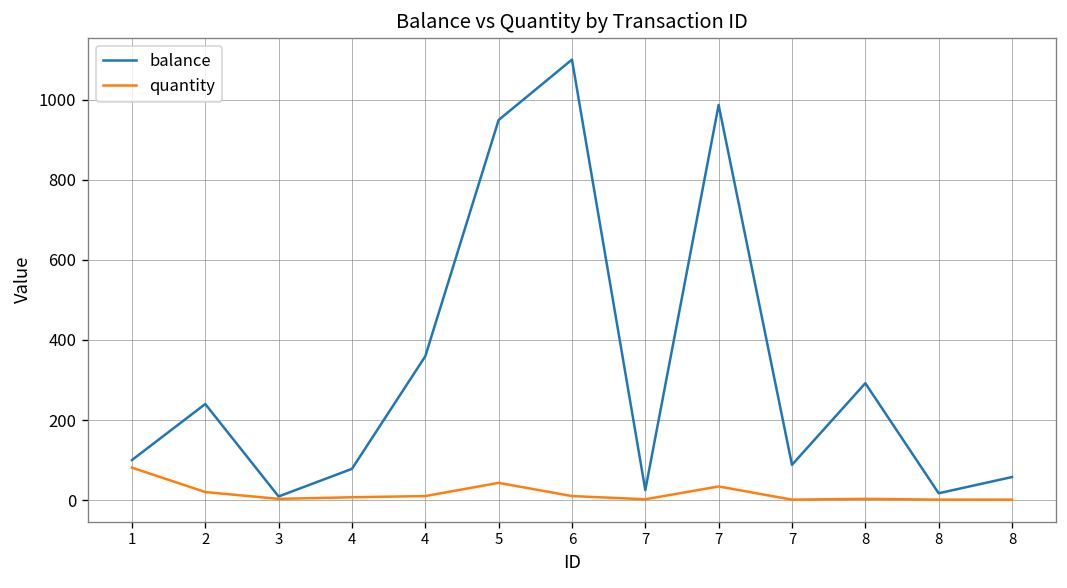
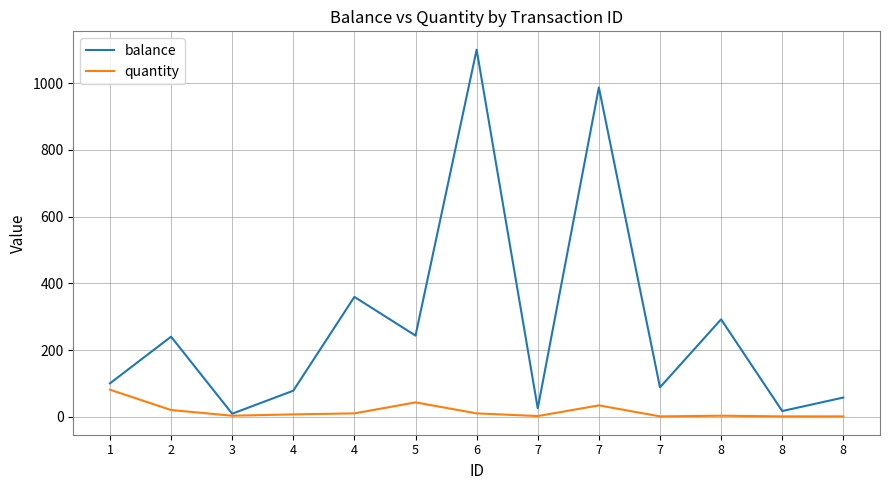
balance, 5: 950 -> 240
